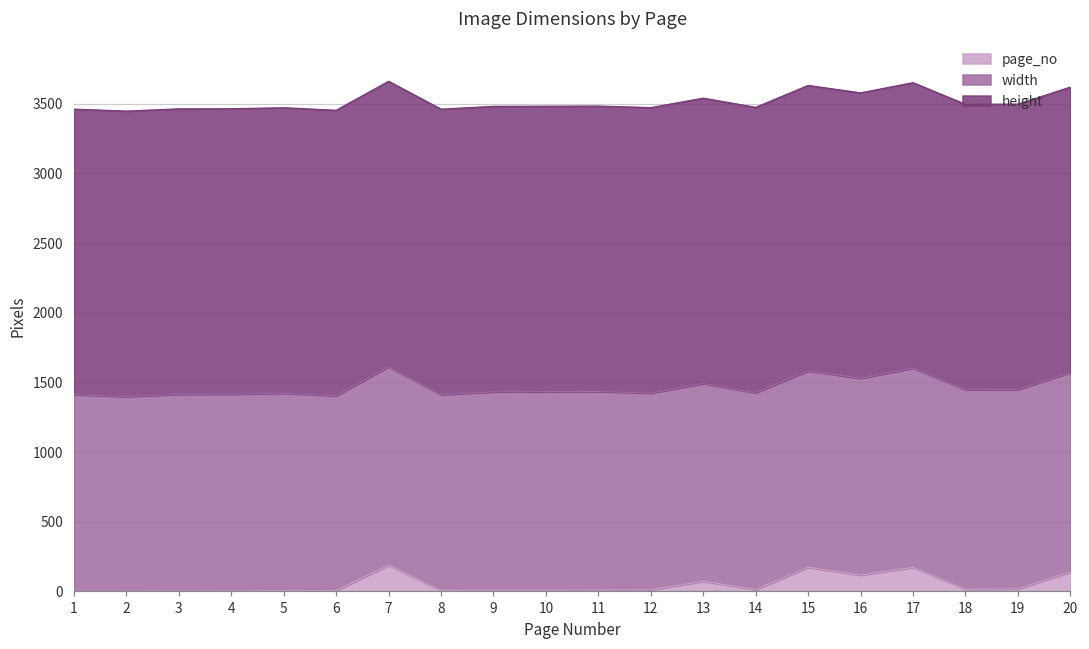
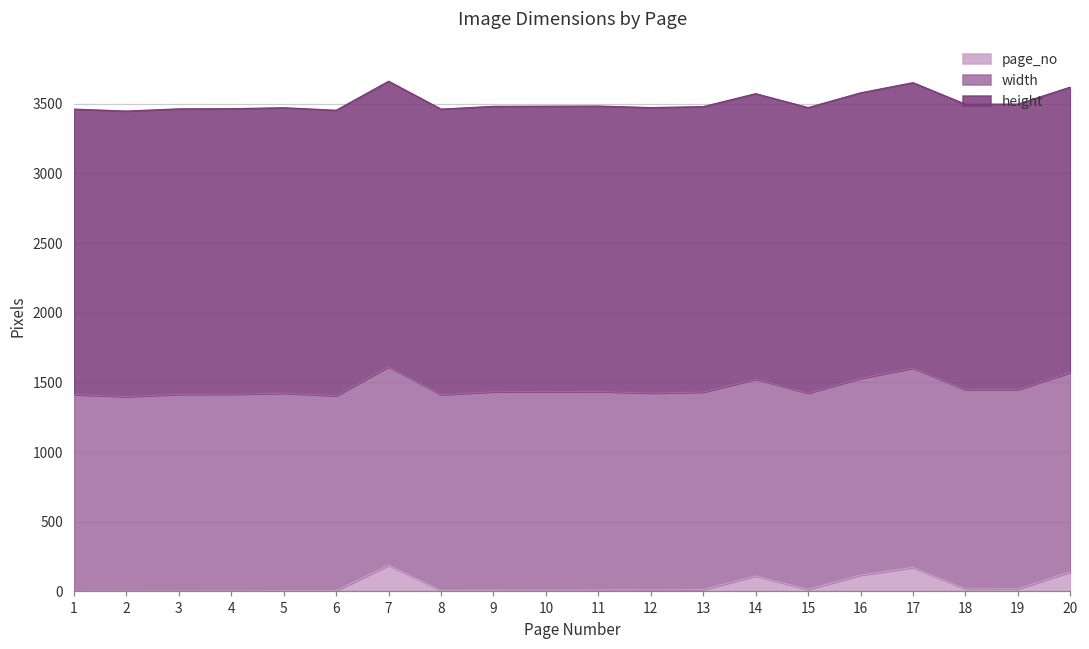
page_no, 13: 70 -> 10
page_no, 14: 10 -> 110
page_no, 15: 170 -> 20
